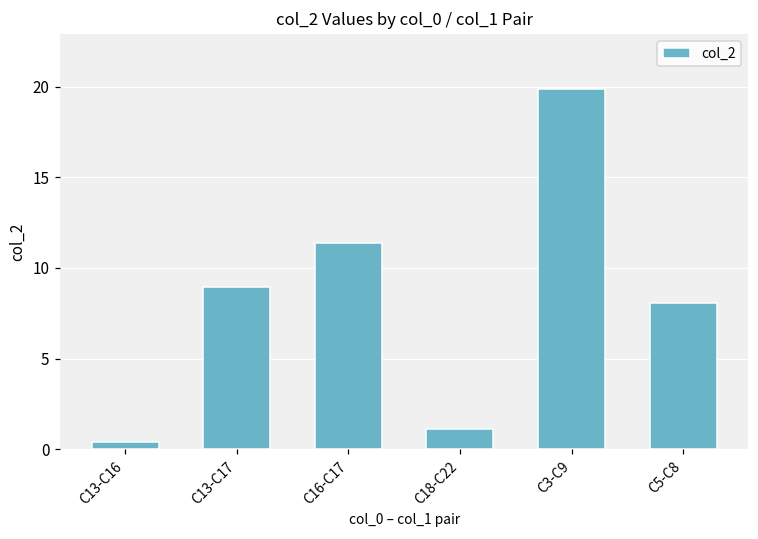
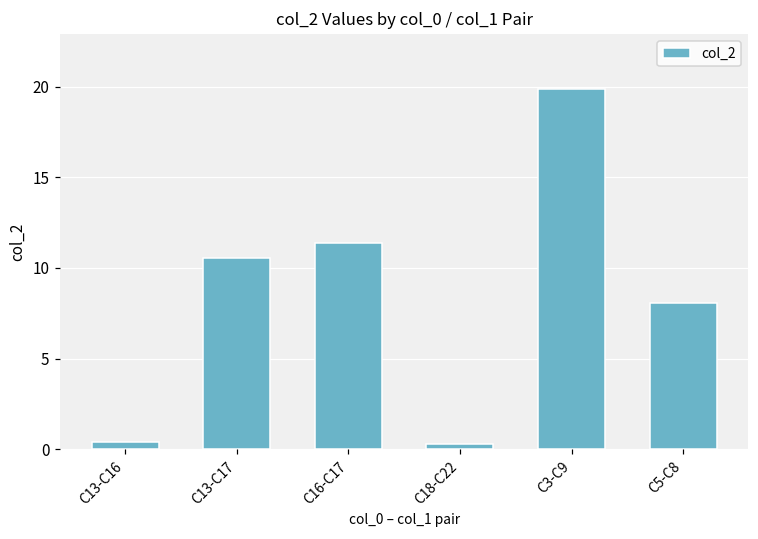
C13-C17: 9.0 -> 10.6
C18-C22: 1.1 -> 0.3
